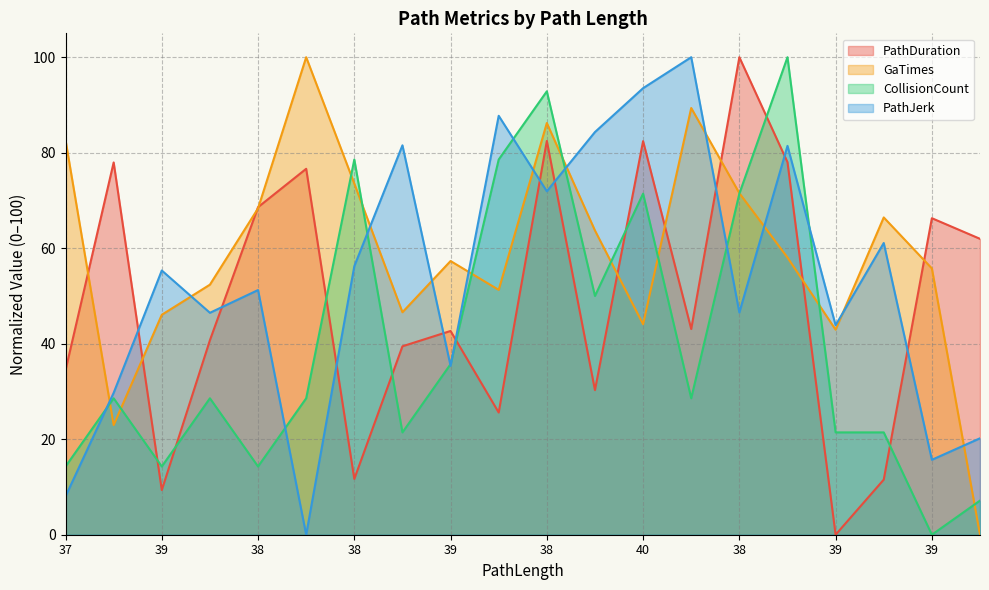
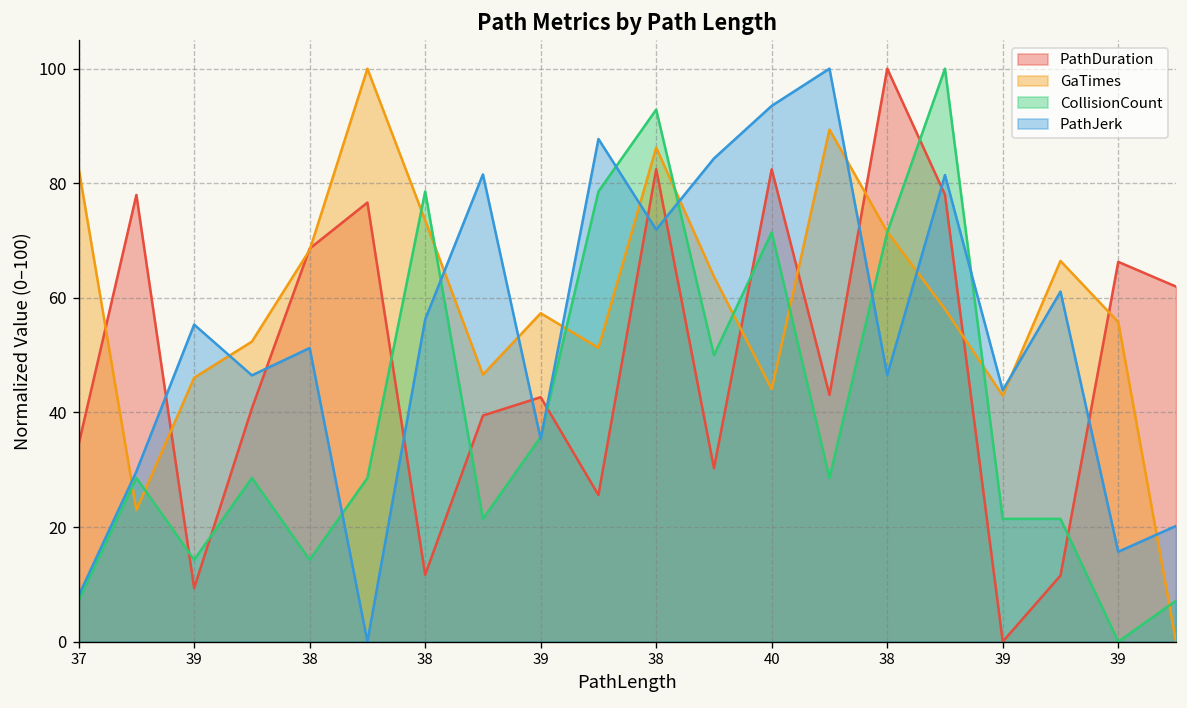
CollisionCount, 37: 14 -> 7
